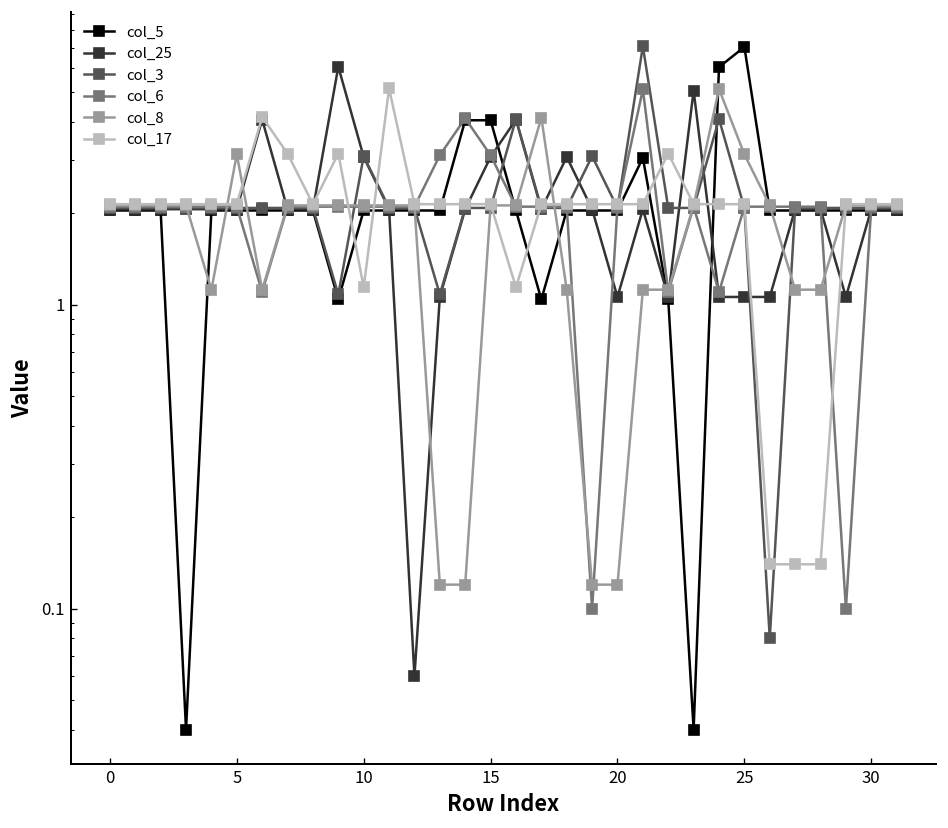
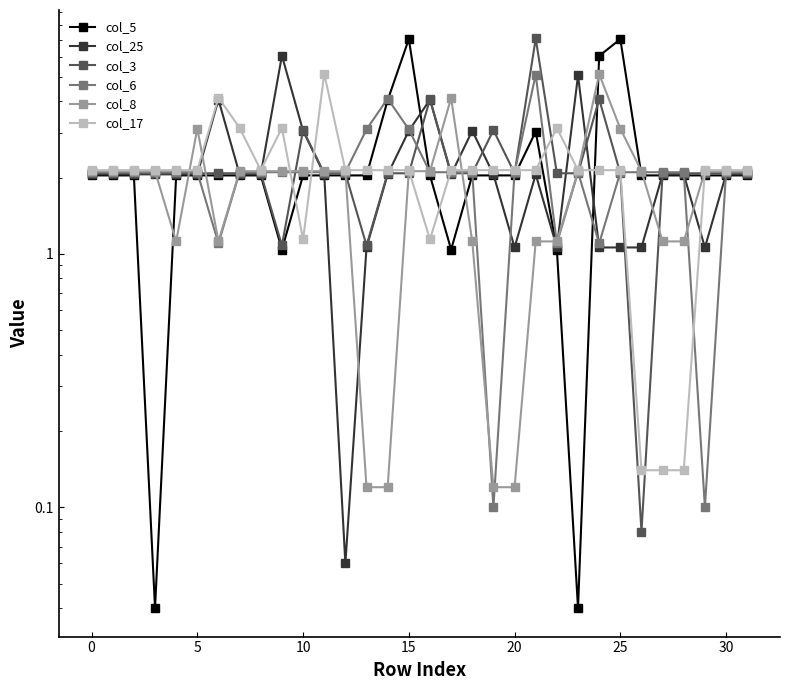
col_5, 15: 4.0 -> 7.0
